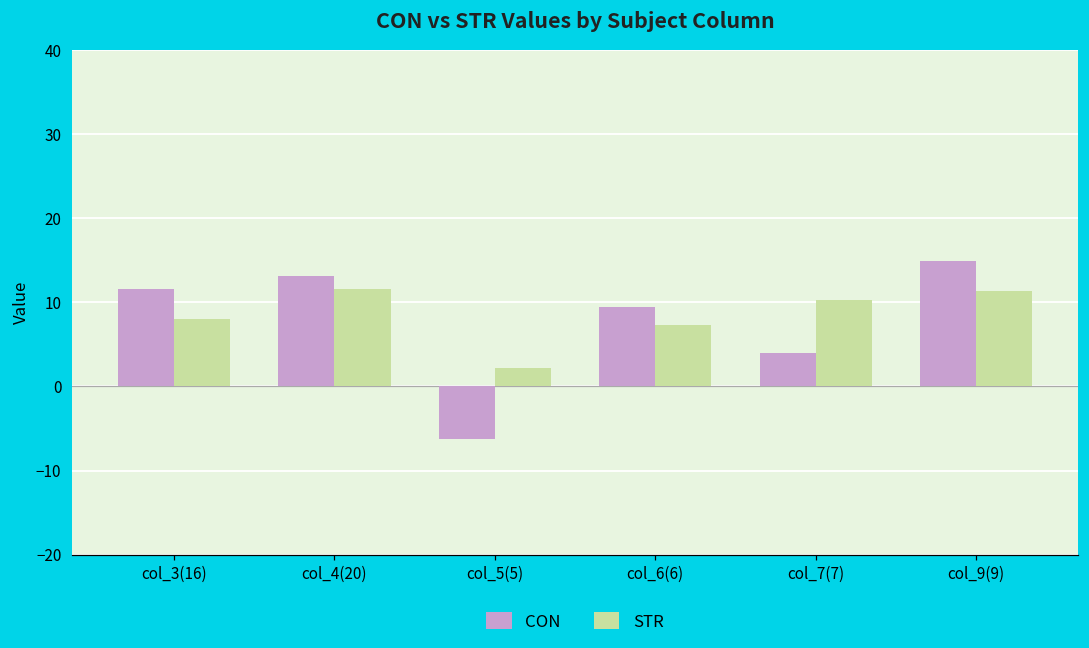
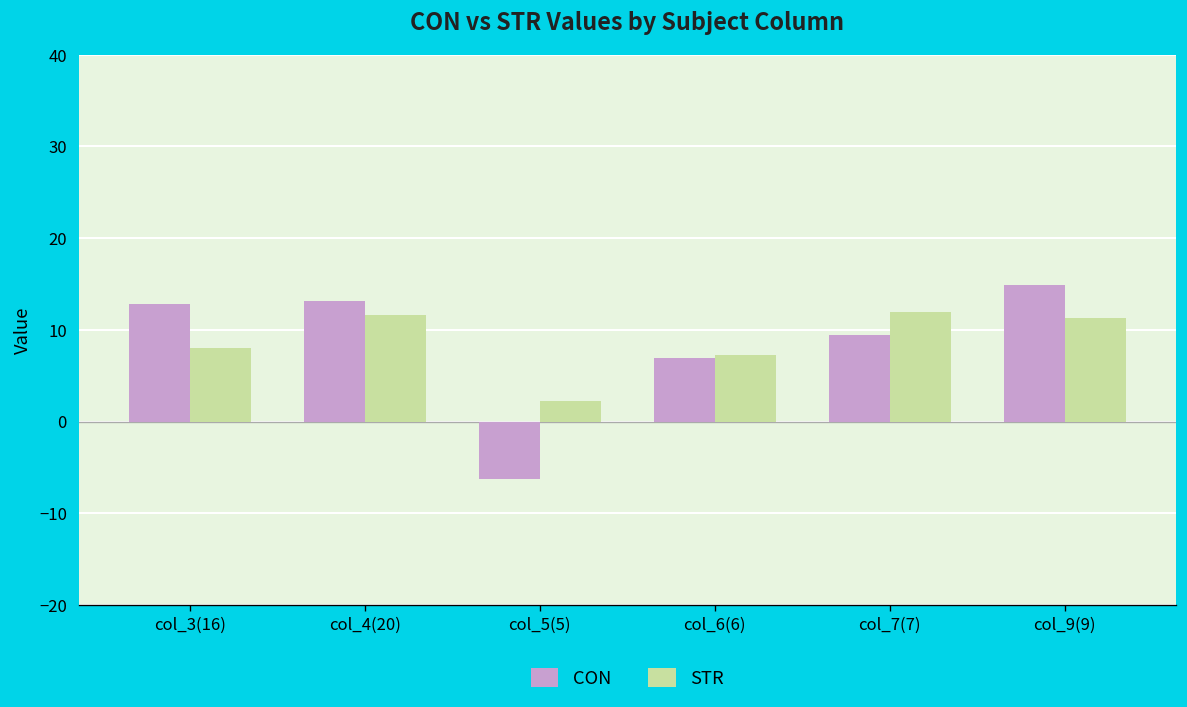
CON, col_3(16): 12 -> 13
CON, col_6(6): 9 -> 7
CON, col_7(7): 4 -> 9
STR, col_7(7): 10 -> 12
